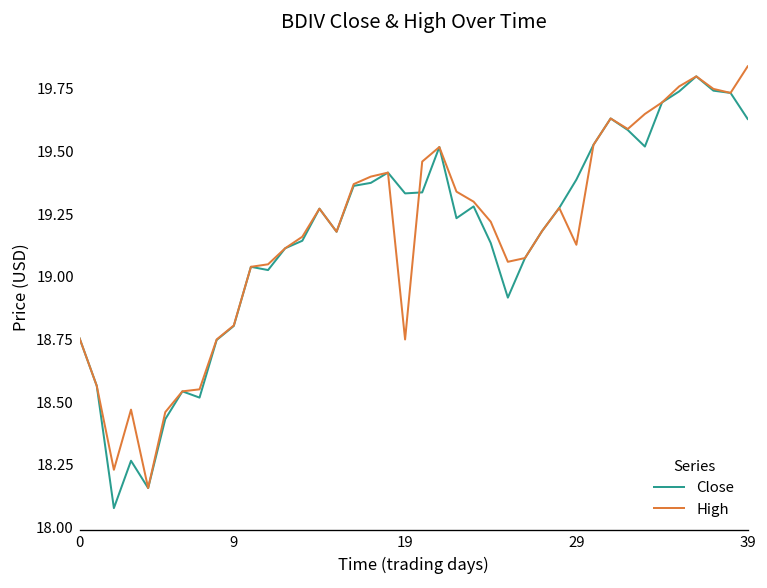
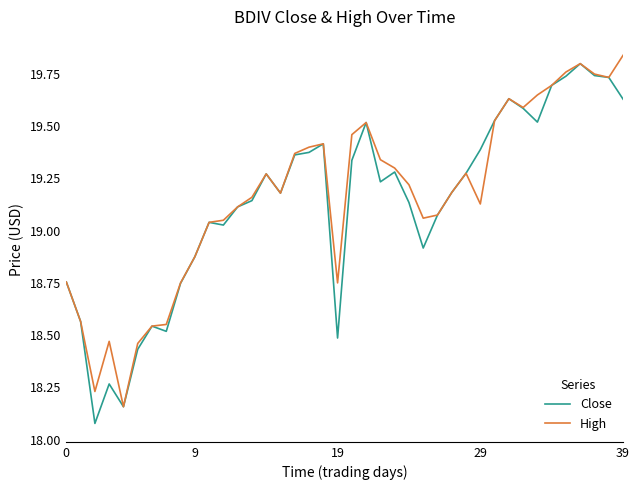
Close, 9: 18.80 -> 18.88
High, 9: 18.81 -> 18.88
Close, 19: 19.33 -> 18.49
